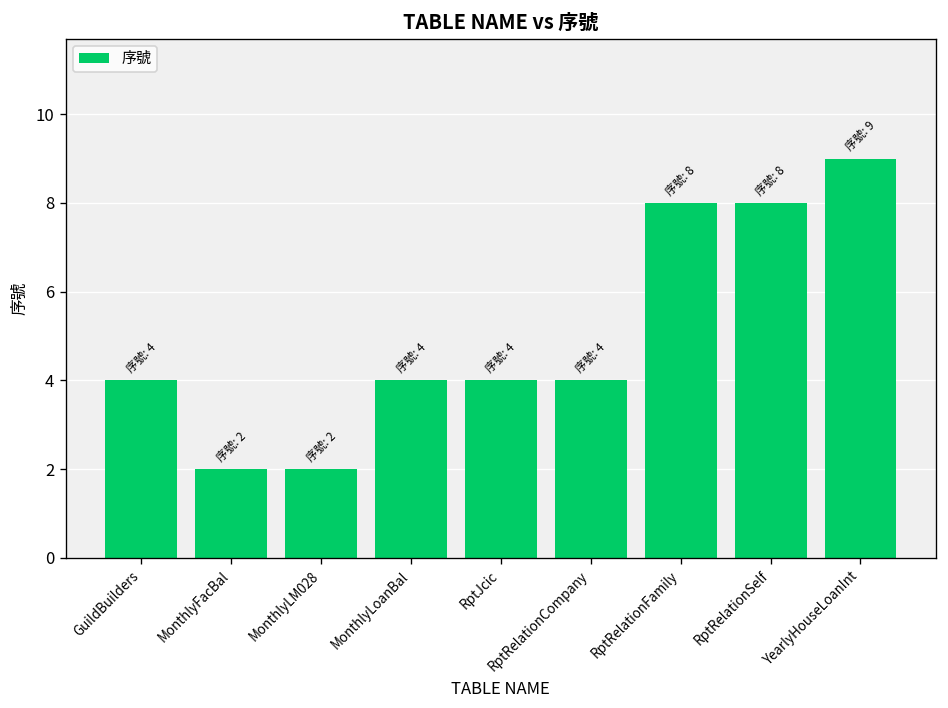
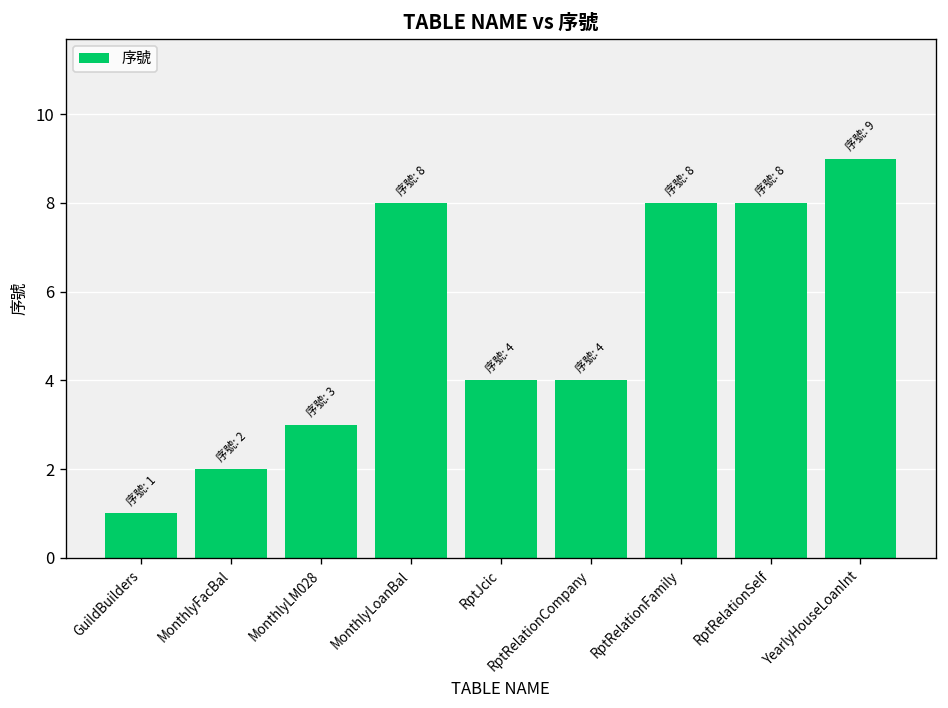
GuildBuilders: 4 -> 1
MonthlyLM028: 2 -> 3
MonthlyLoanBal: 4 -> 8
